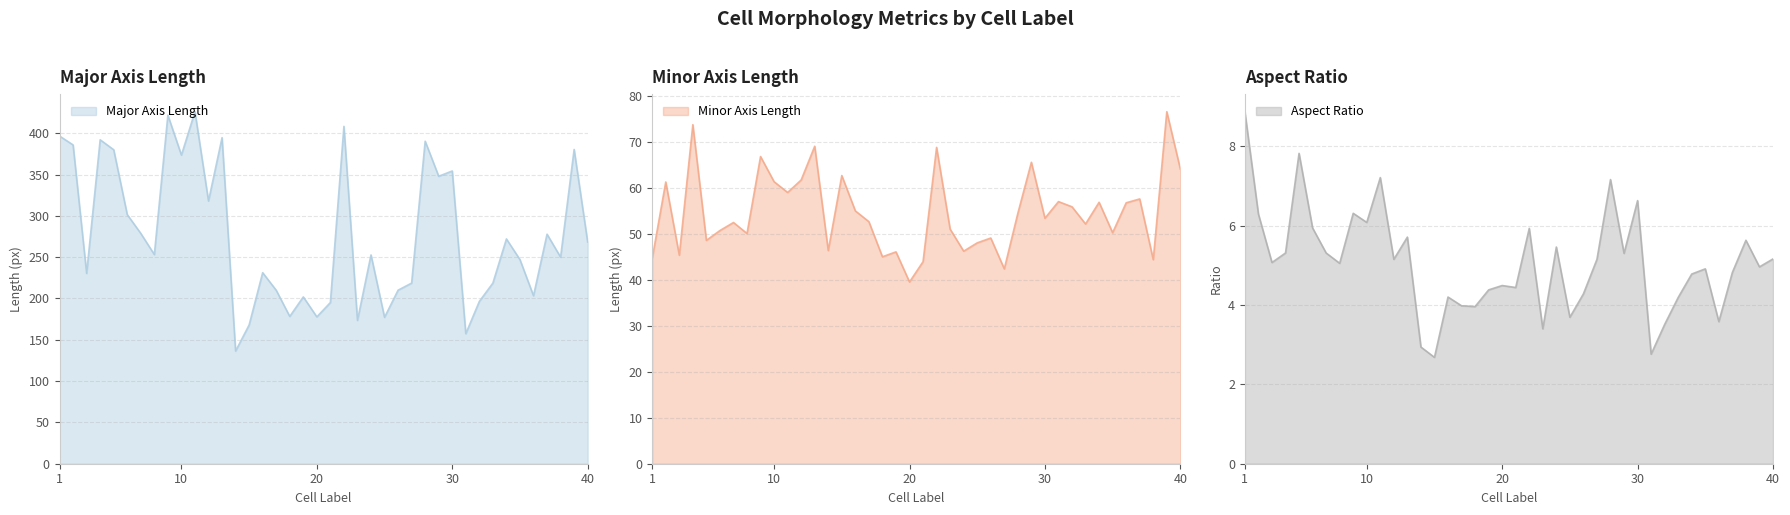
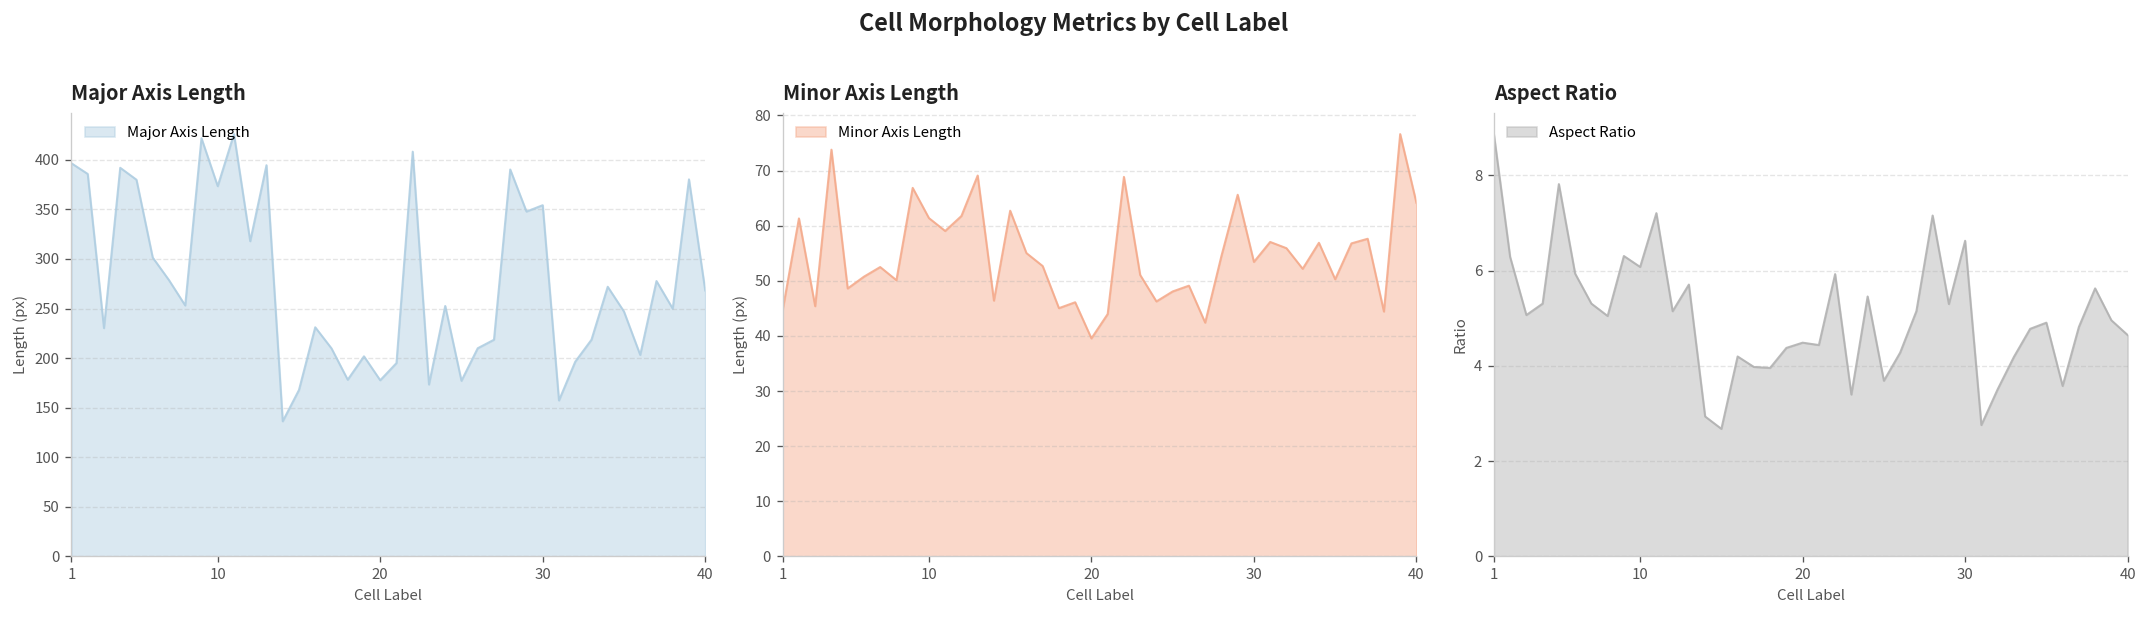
Aspect Ratio, 40: 5.2 -> 4.7
